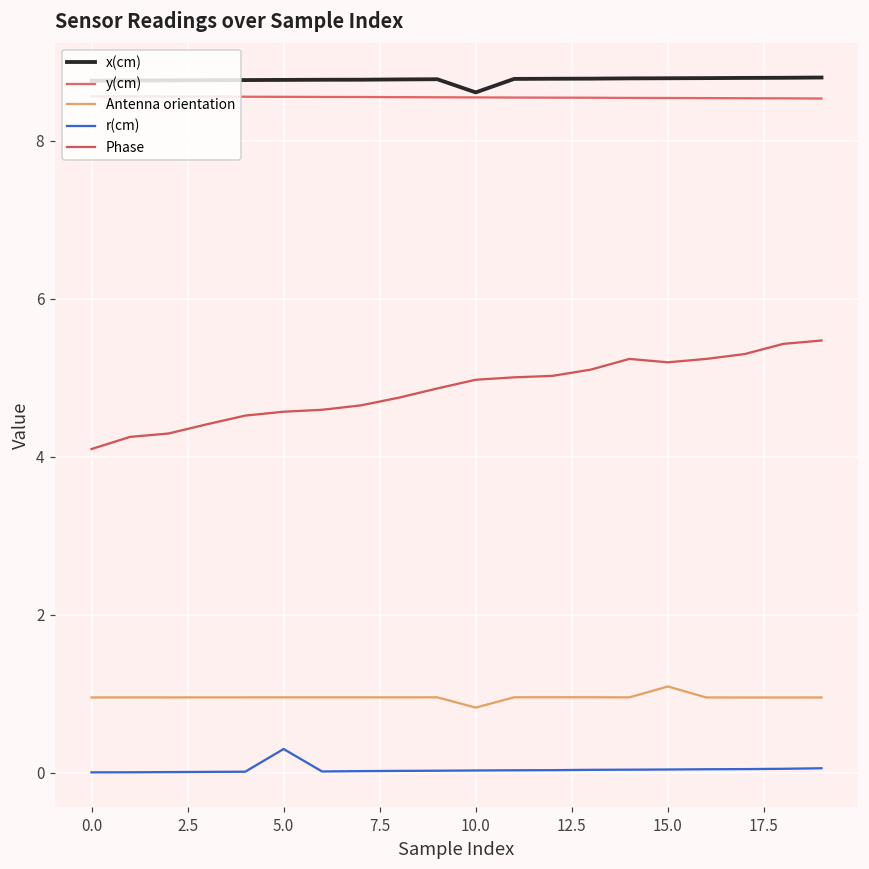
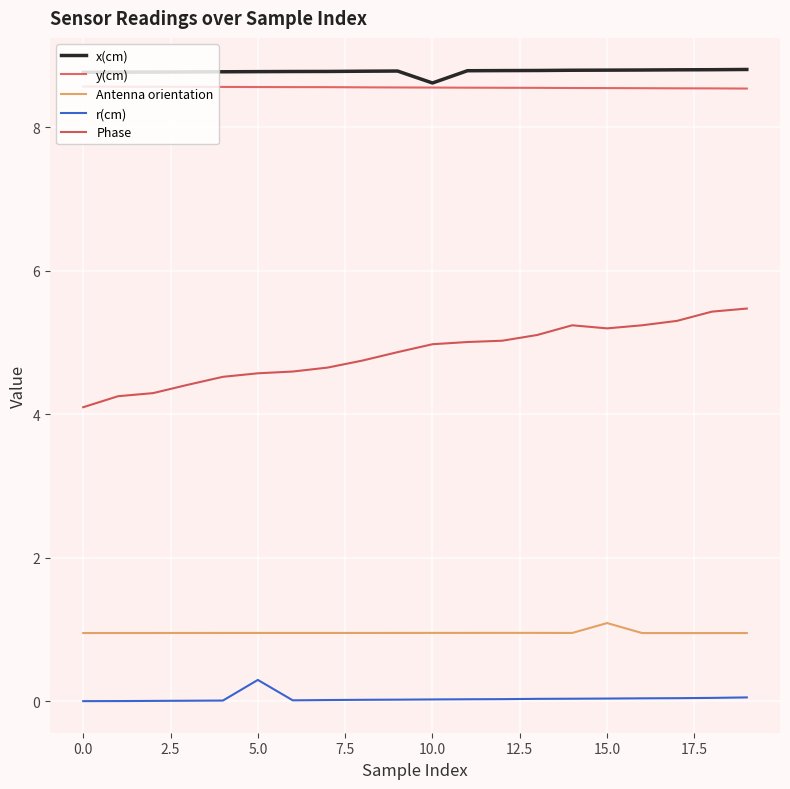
Antenna orientation, 10.0: 0.8 -> 1.0
